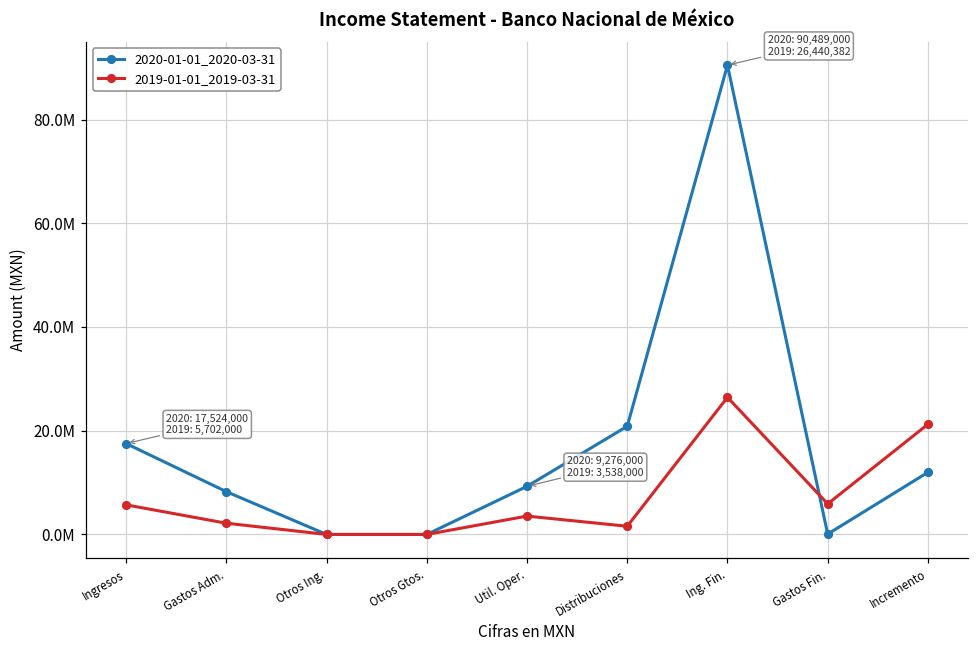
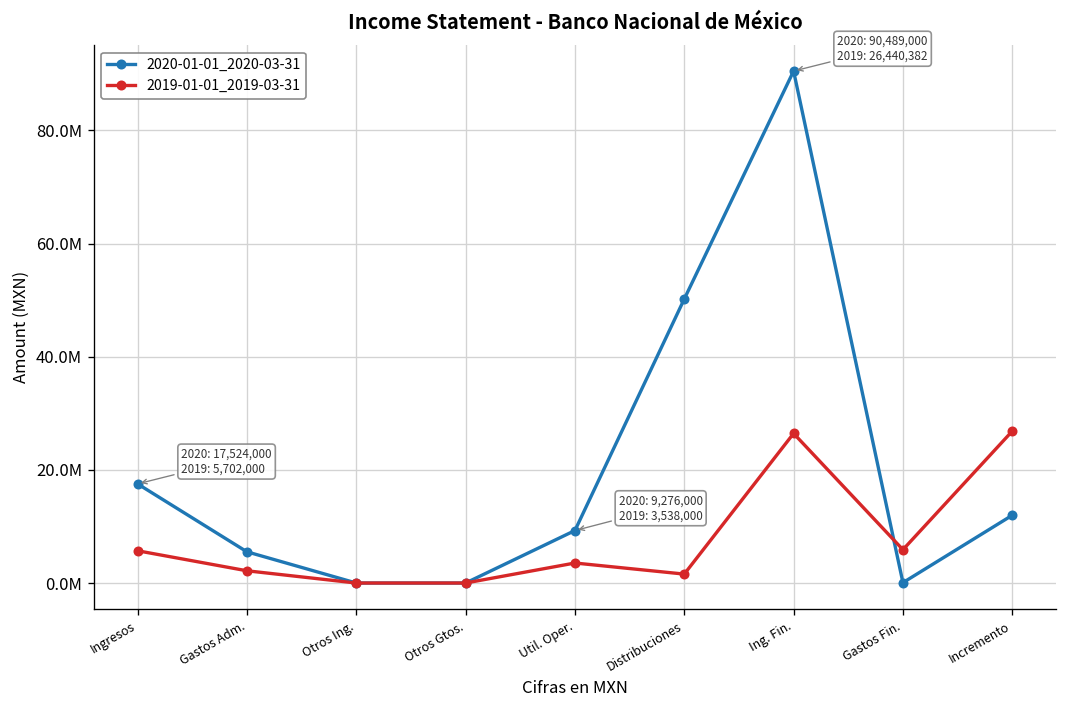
2020-01-01_2020-03-31, Gastos Adm.: 8000000 -> 6000000
2020-01-01_2020-03-31, Distribuciones: 21000000 -> 50000000
2019-01-01_2019-03-31, Incremento: 21000000 -> 27000000
